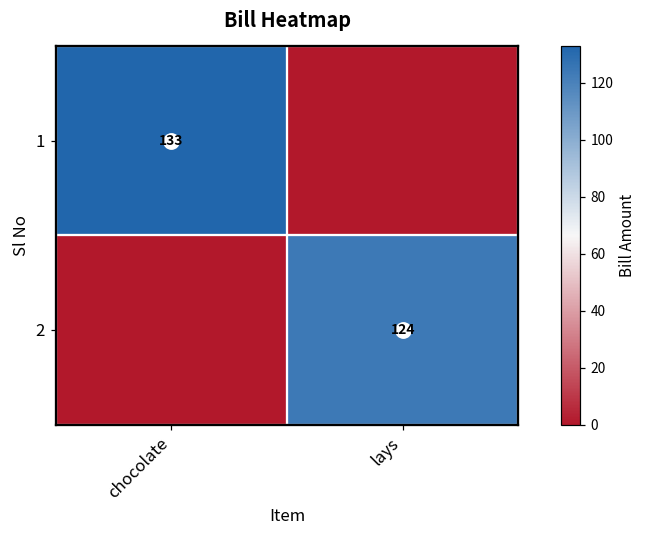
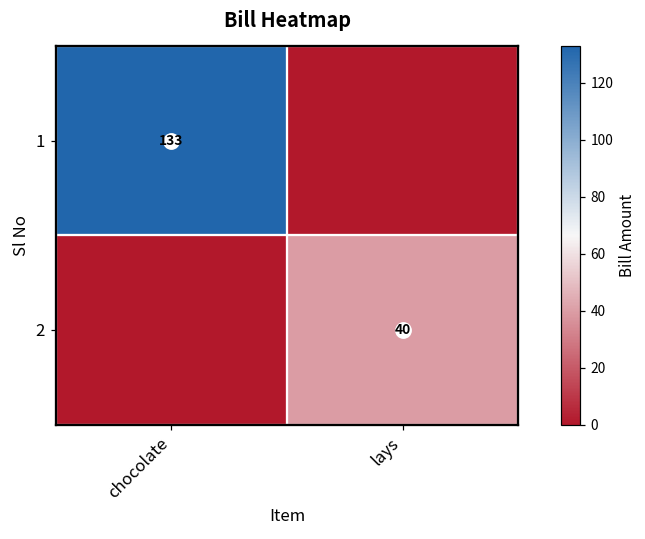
2, lays: 124 -> 40
